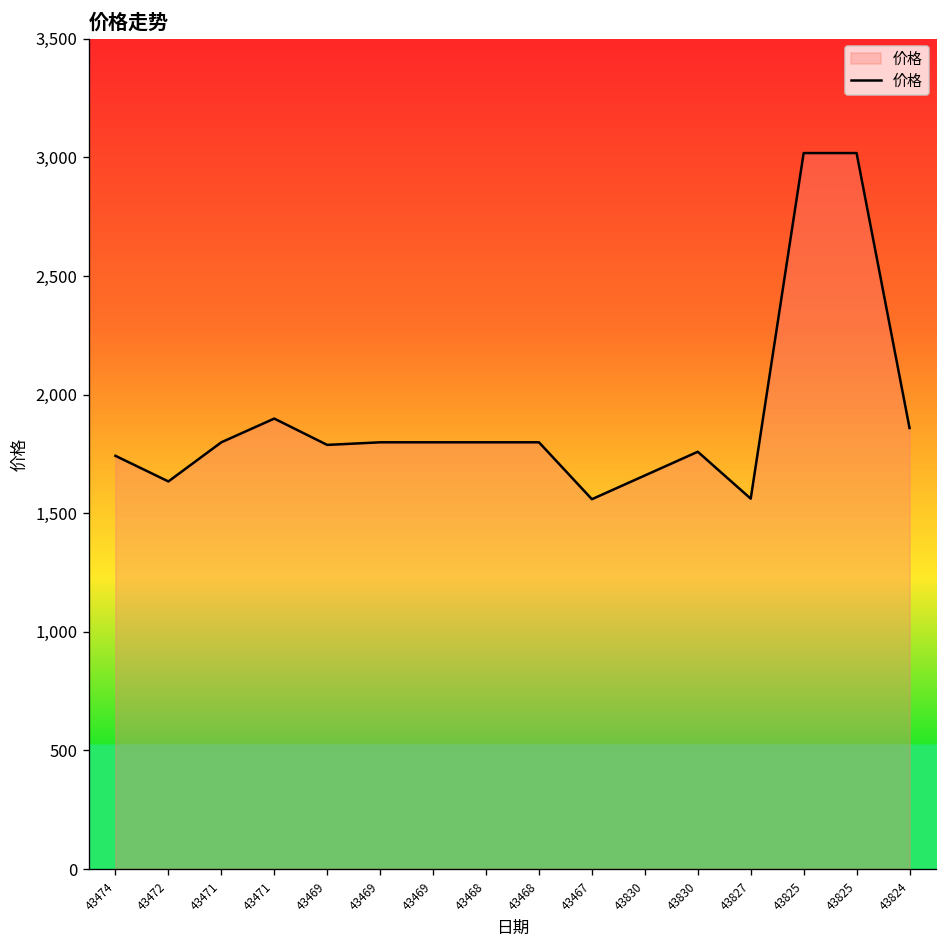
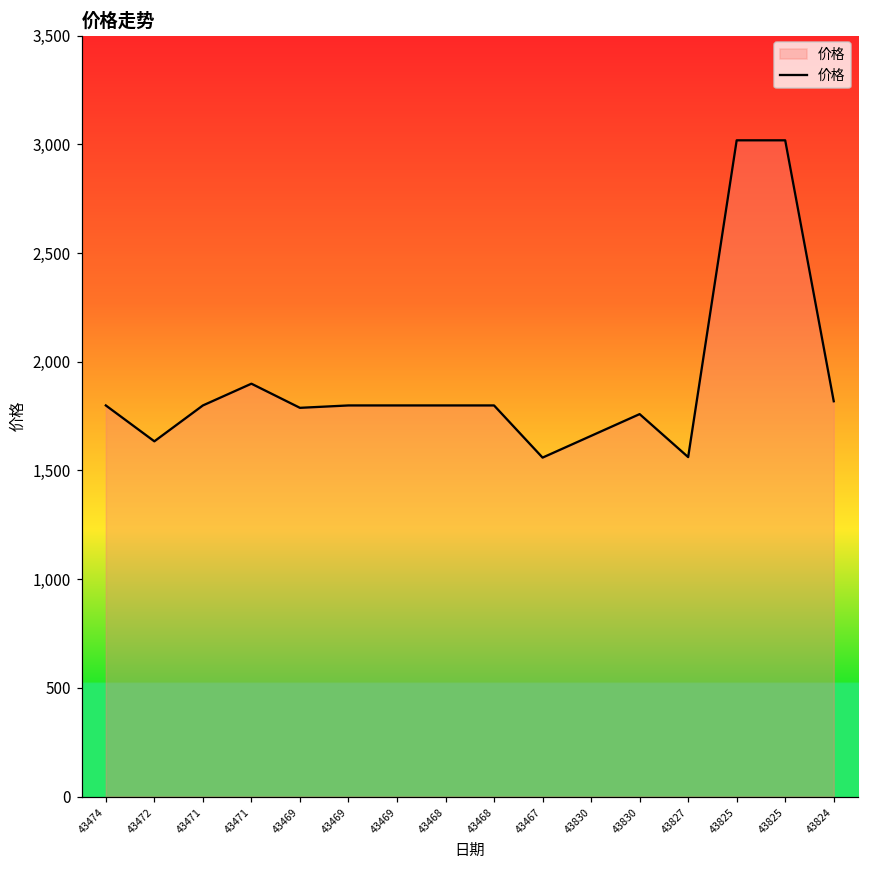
43474: 1,740 -> 1,800
43824: 1,860 -> 1,820
